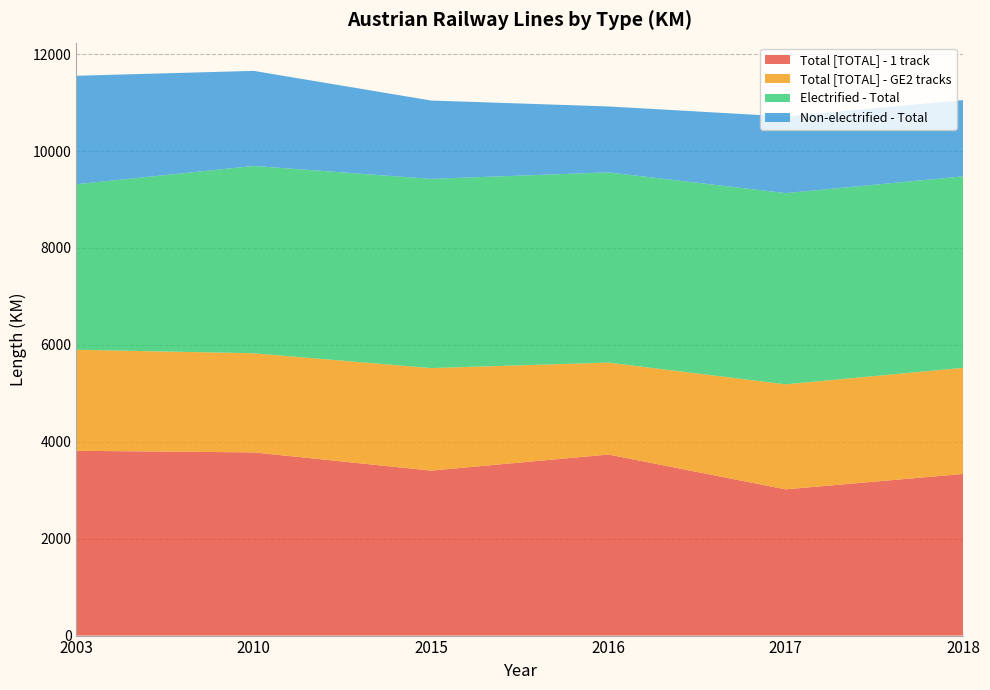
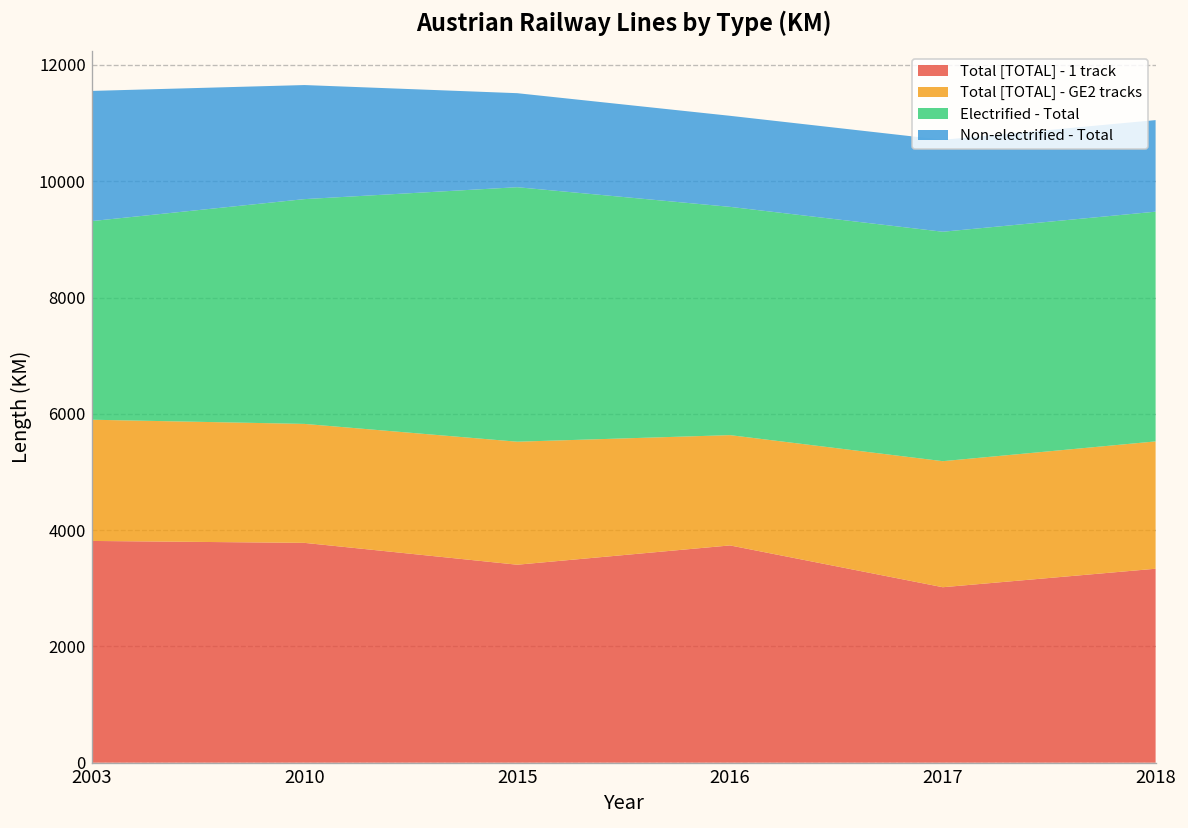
Electrified - Total, 2015: 3900 -> 4400
Non-electrified - Total, 2016: 1400 -> 1600
